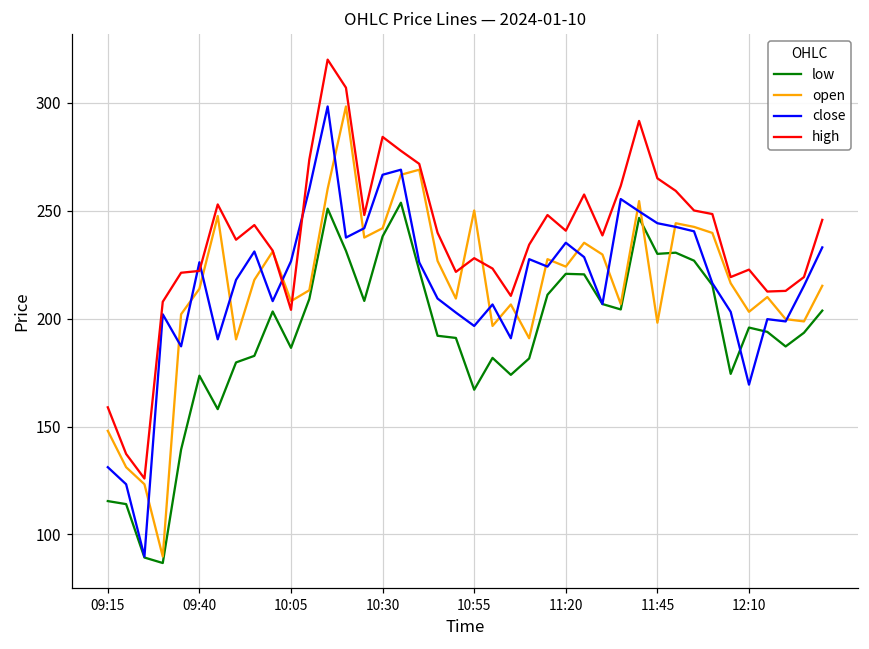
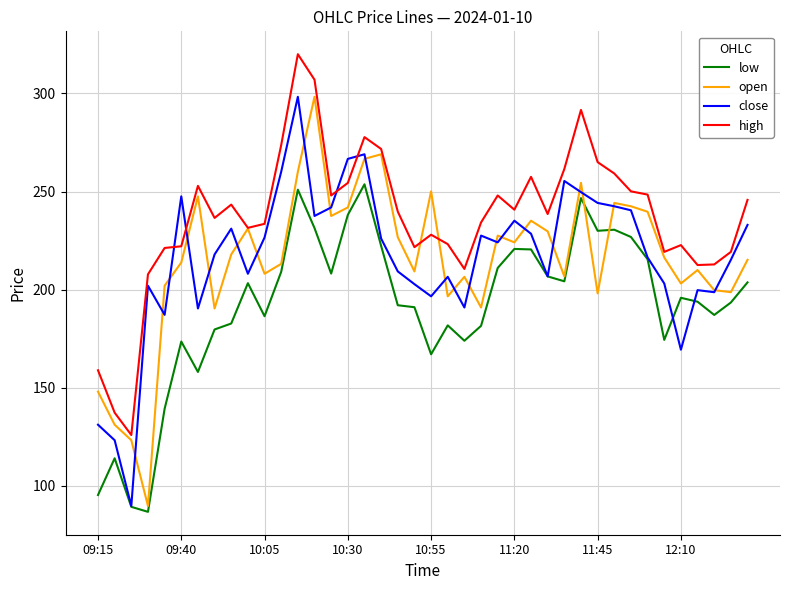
low, 09:15: 115 -> 95
close, 09:40: 226 -> 248
high, 10:05: 204 -> 234
high, 10:30: 284 -> 254
